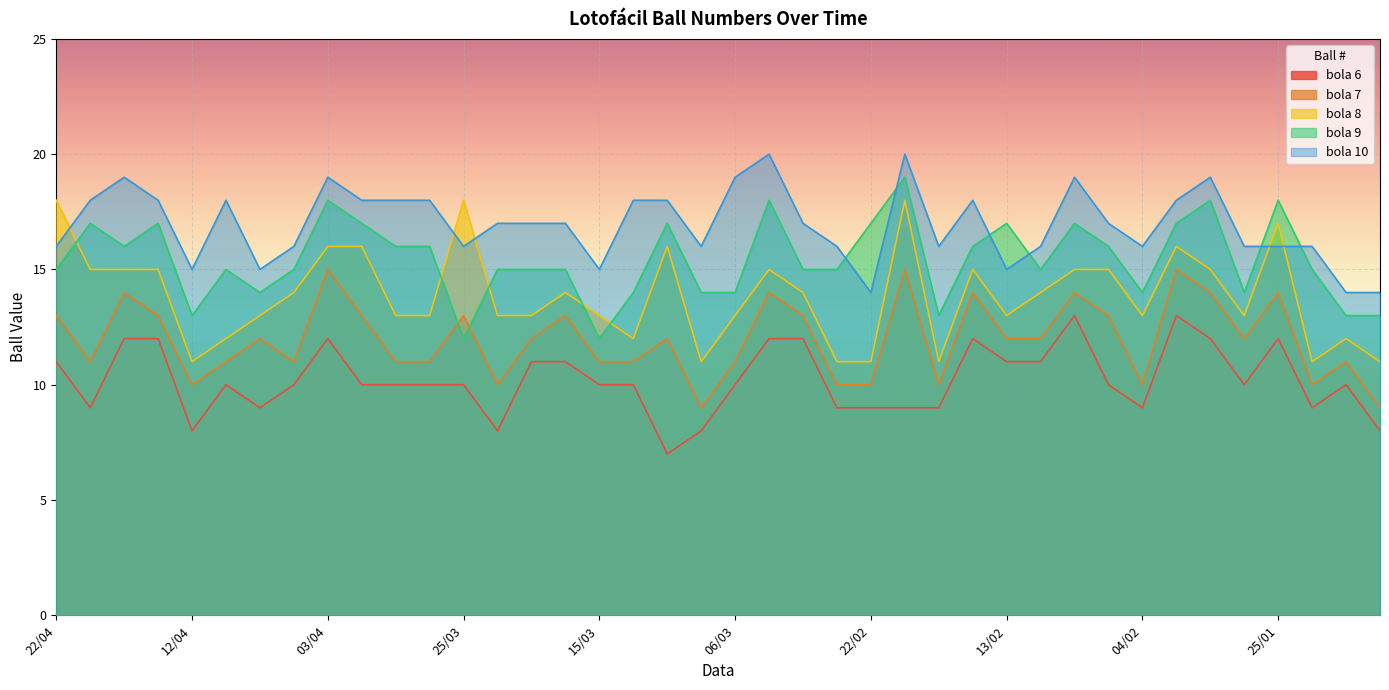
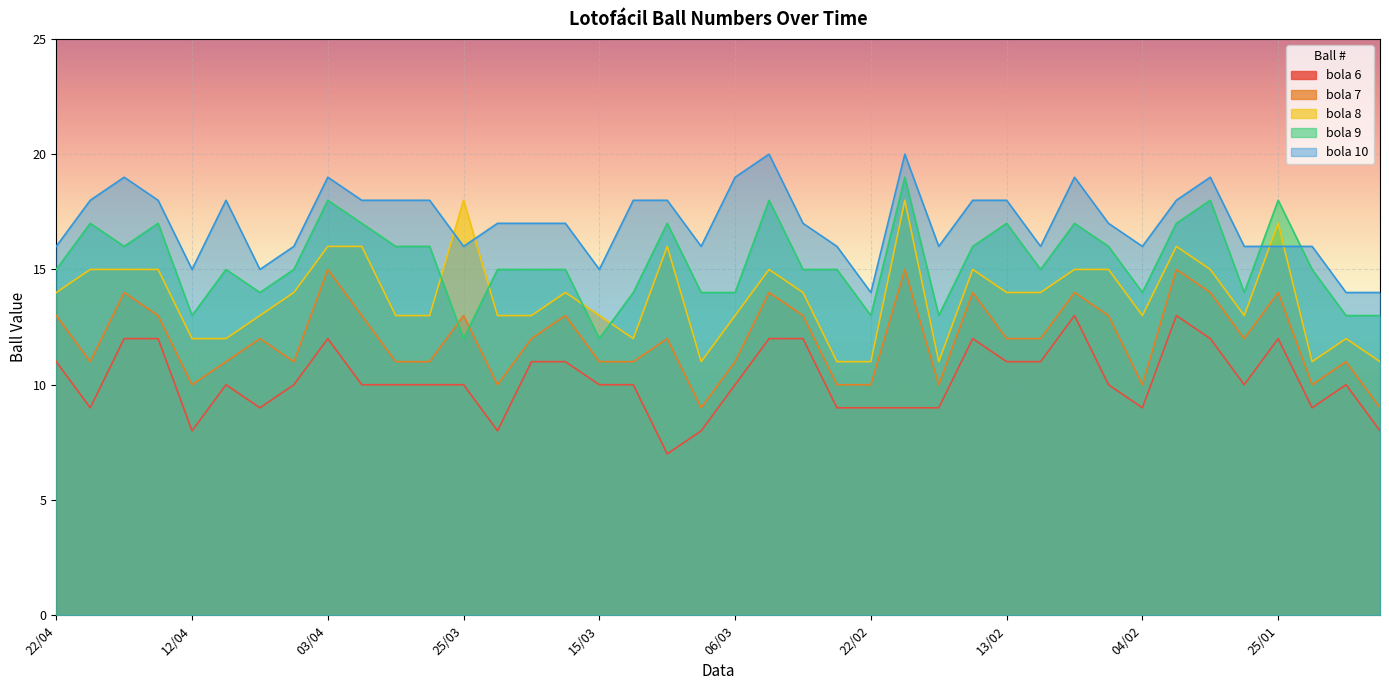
bola 8, 22/04: 18 -> 14
bola 8, 12/04: 11 -> 12
bola 9, 22/02: 17 -> 13
bola 8, 13/02: 13 -> 14
bola 10, 13/02: 15 -> 18
